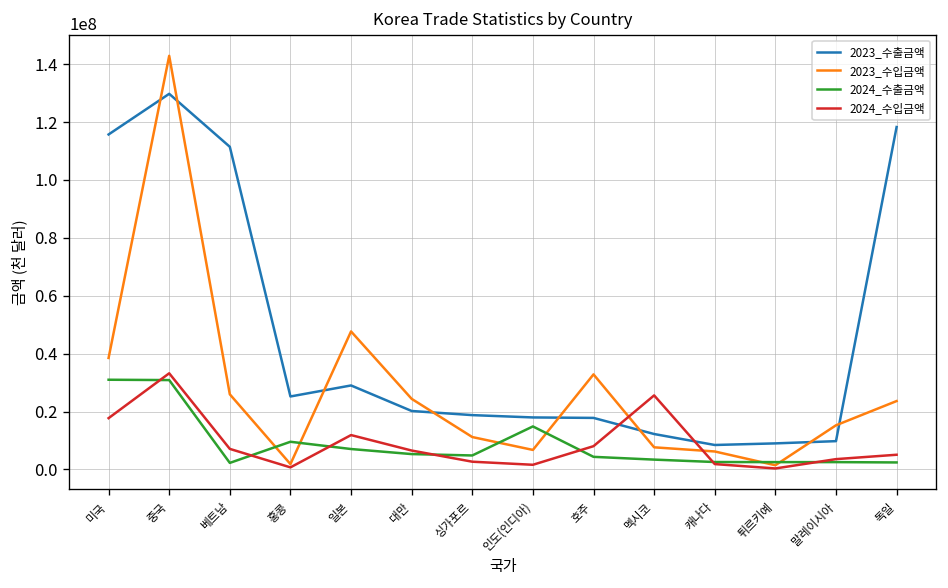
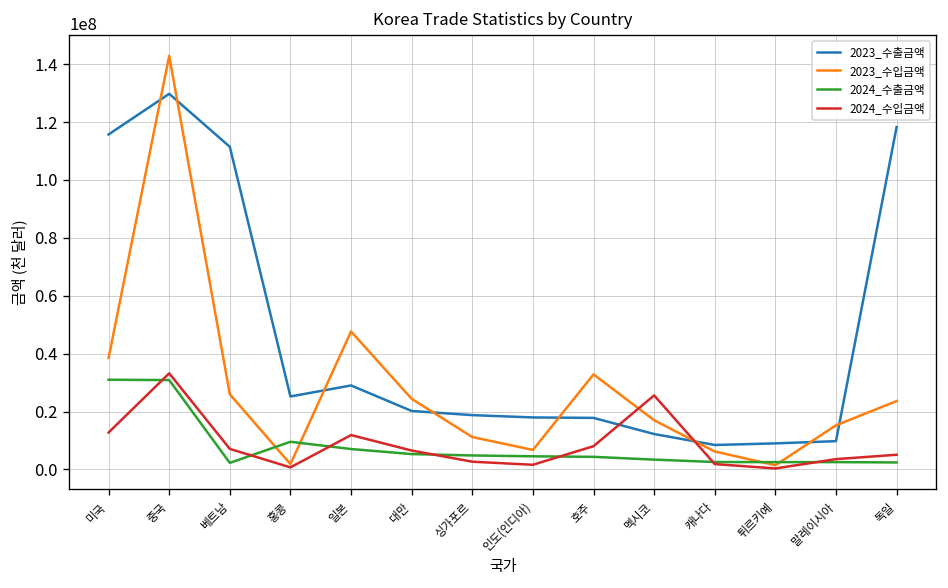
2024_수입금액, 미국: 18000000 -> 13000000
2024_수출금액, 인도(인디아): 15000000 -> 5000000
2023_수입금액, 멕시코: 8000000 -> 17000000
